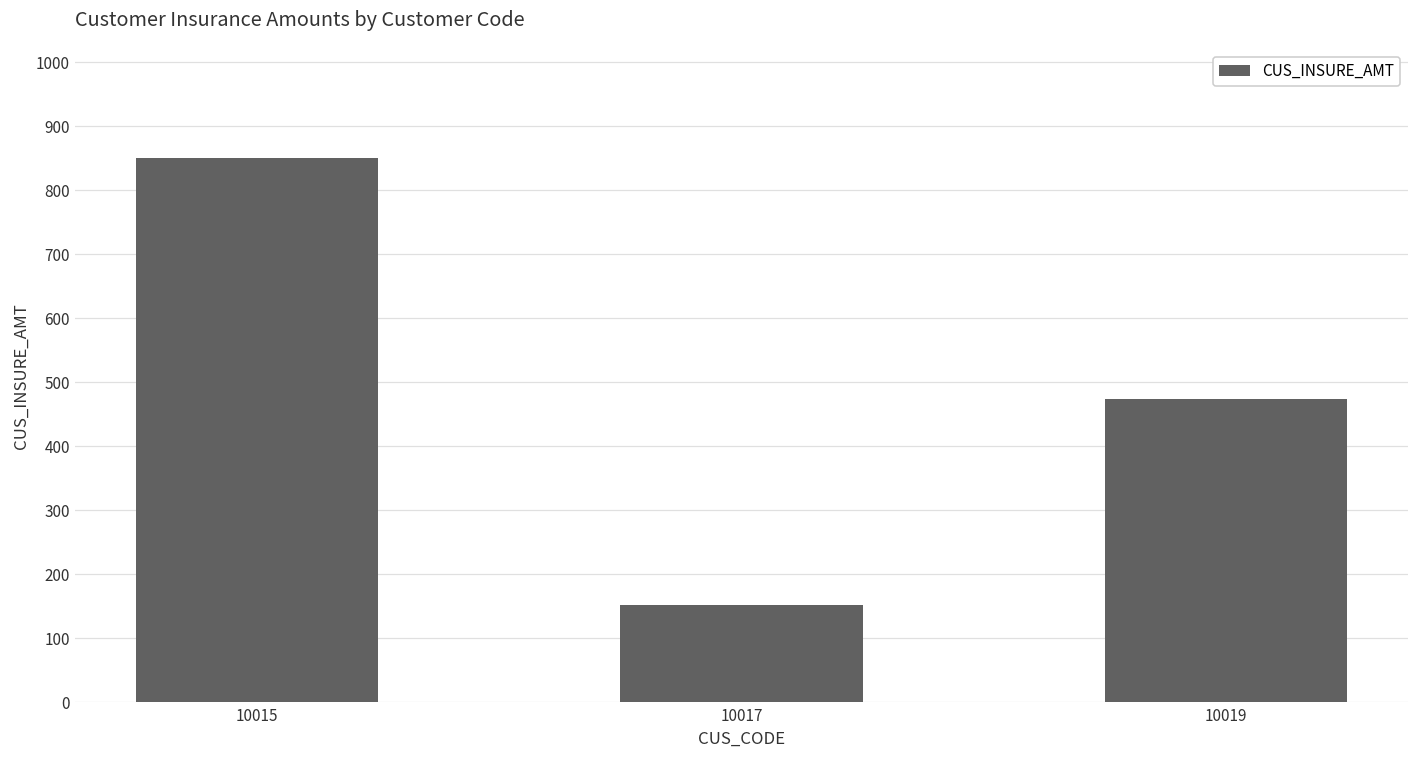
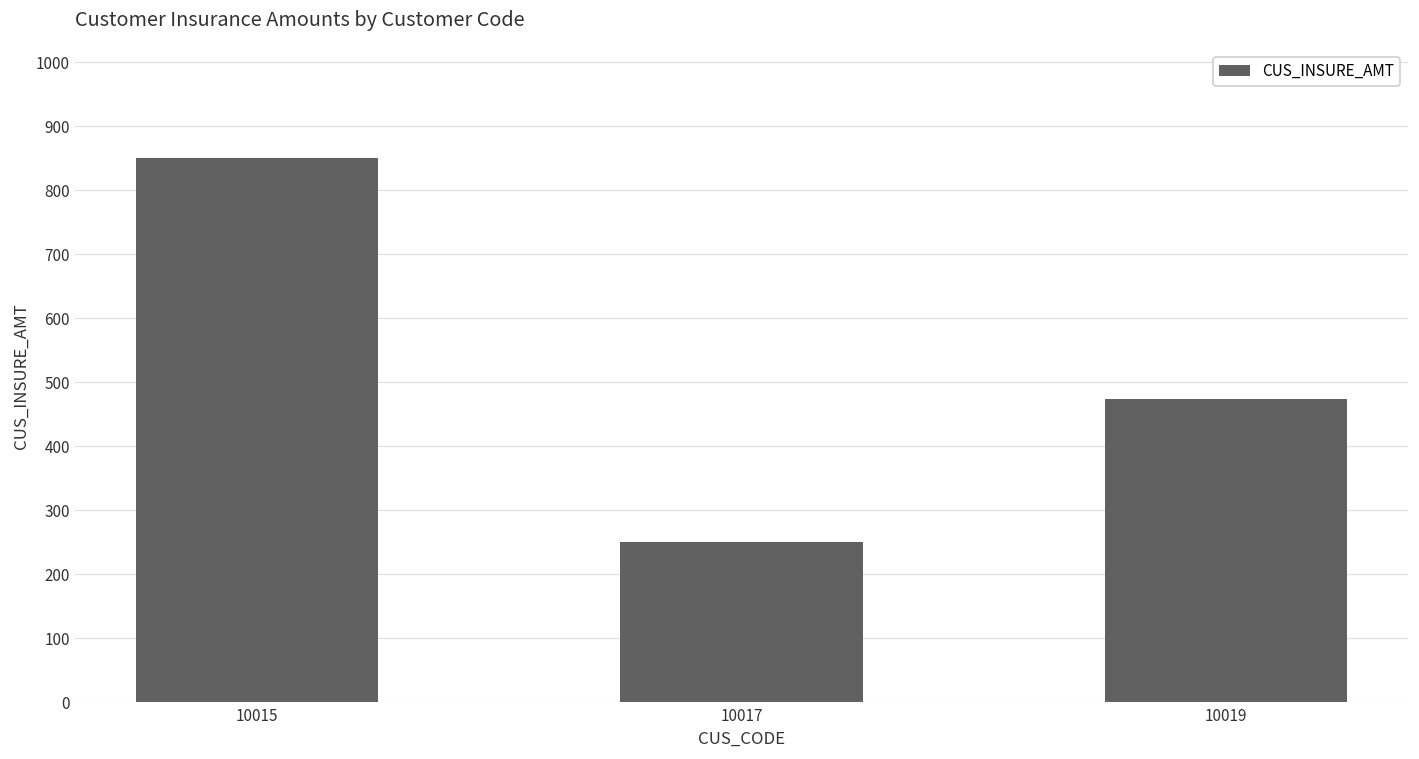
10017: 150 -> 250
